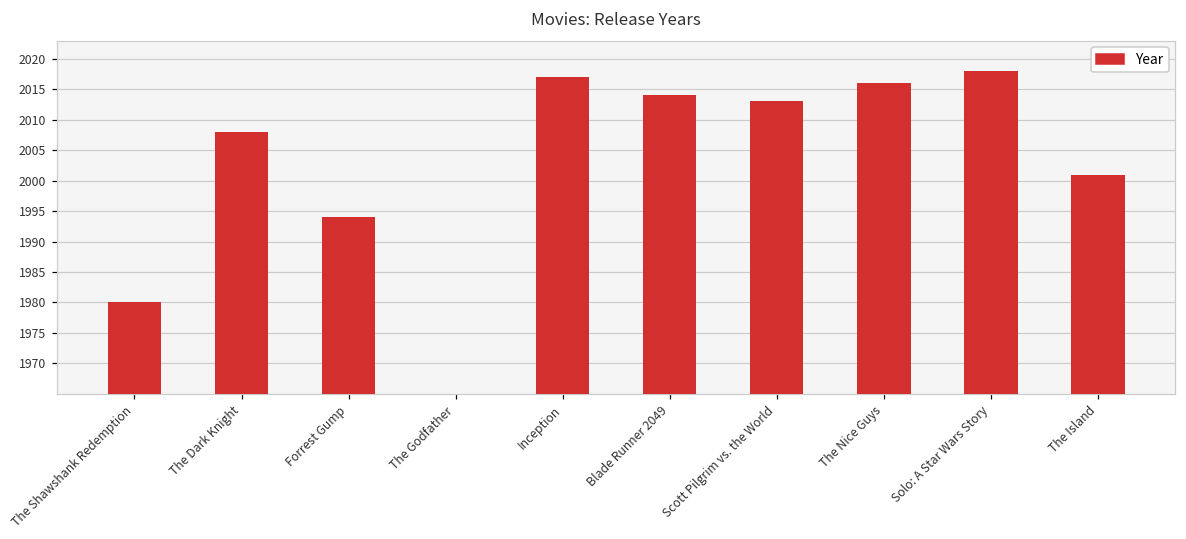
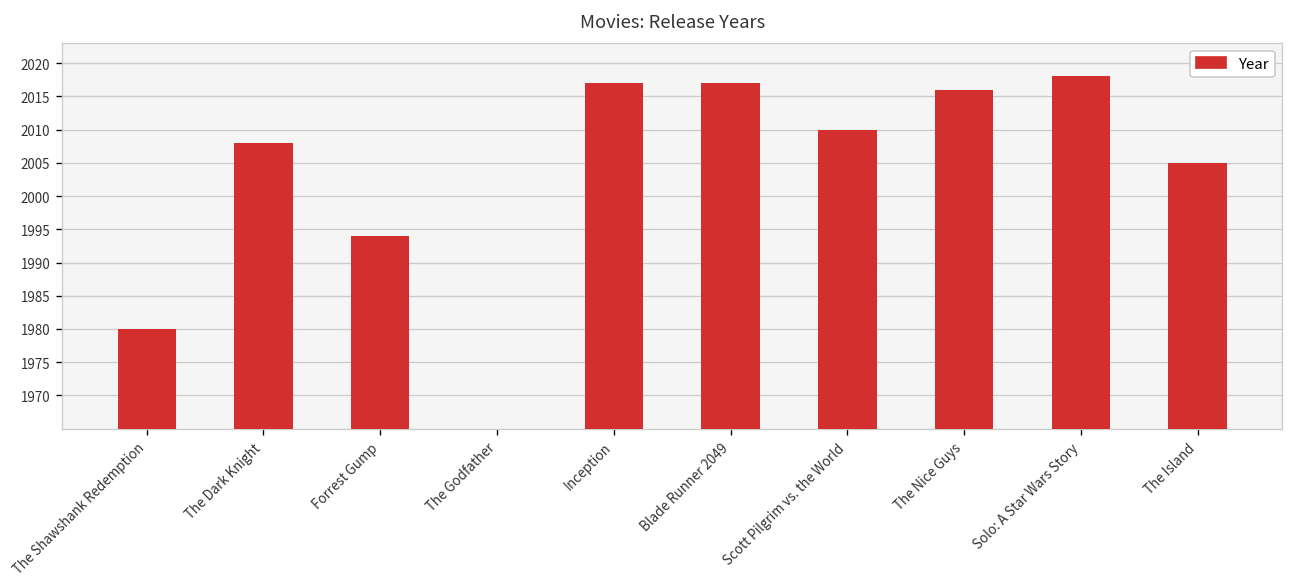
Blade Runner 2049: 2014 -> 2017
Scott Pilgrim vs. the World: 2013 -> 2010
The Island: 2001 -> 2005
